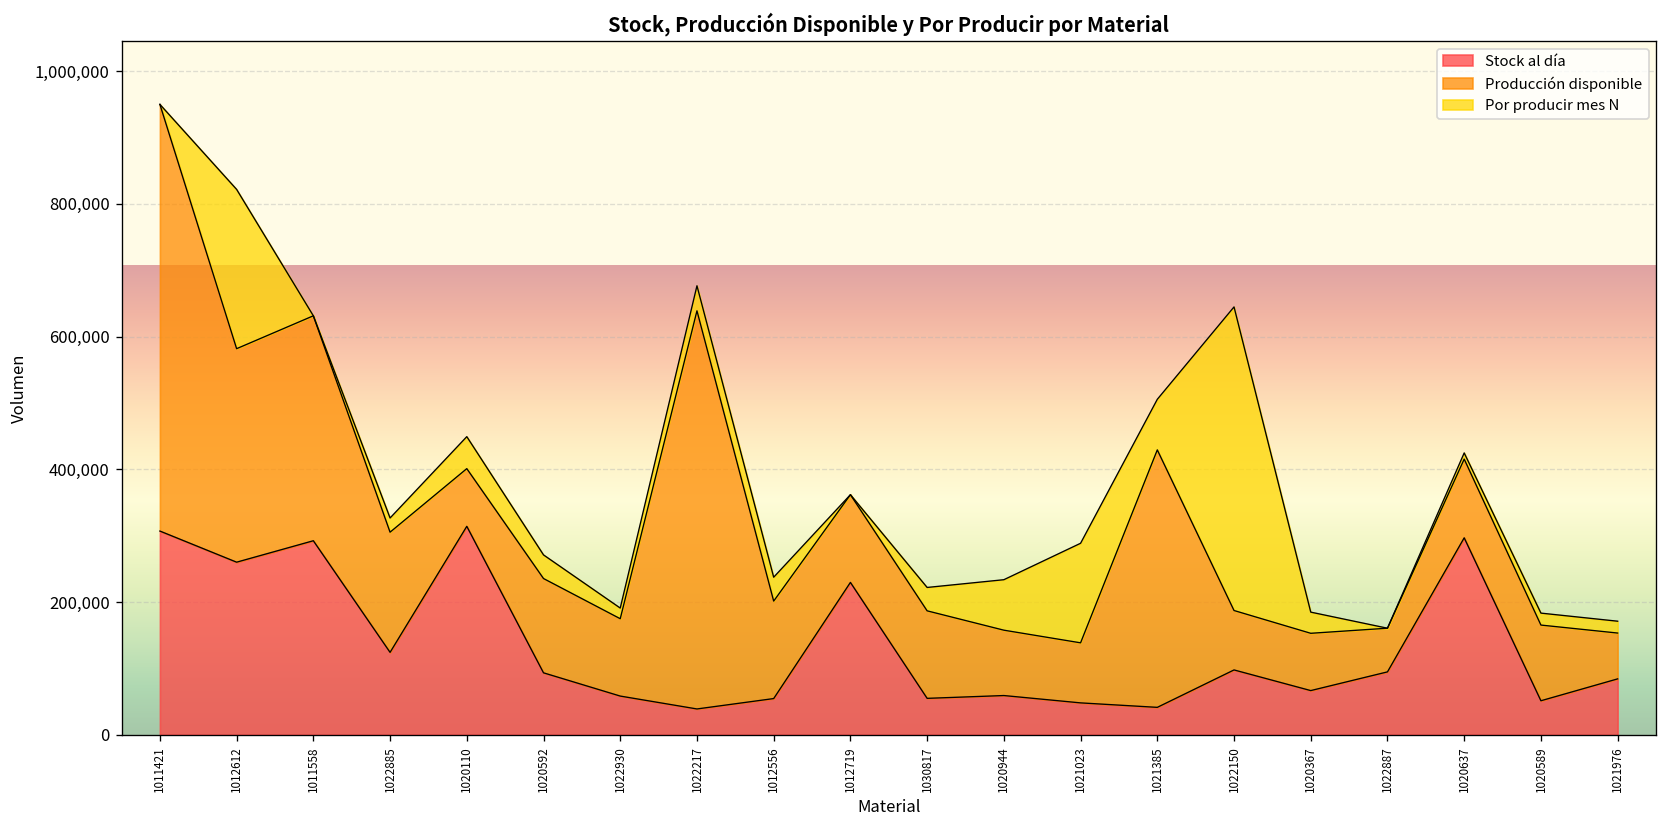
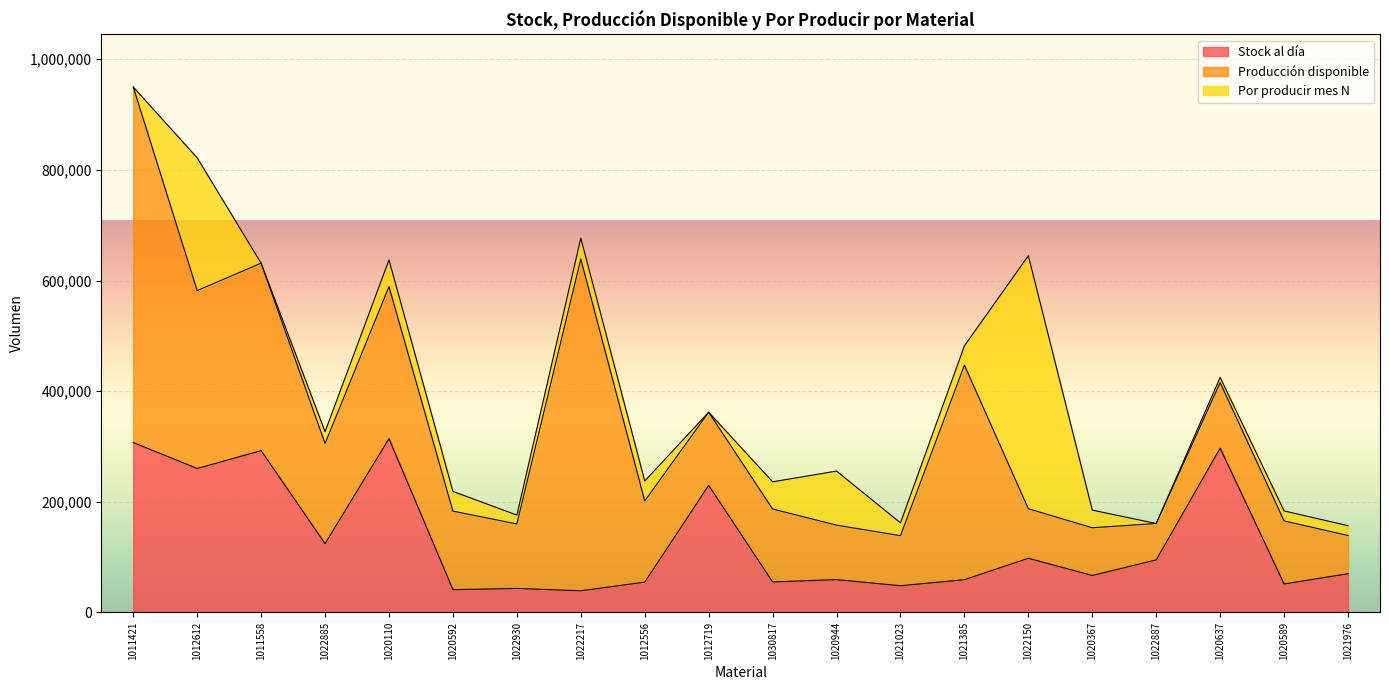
Producción disponible, 1020110: 90,000 -> 270,000
Stock al día, 1020592: 90,000 -> 40,000
Stock al día, 1022930: 60,000 -> 40,000
Por producir mes N, 1030817: 40,000 -> 50,000
Por producir mes N, 1020944: 80,000 -> 100,000
Por producir mes N, 1021023: 150,000 -> 20,000
Stock al día, 1021385: 40,000 -> 60,000
Por producir mes N, 1021385: 80,000 -> 30,000
Stock al día, 1021976: 80,000 -> 70,000
